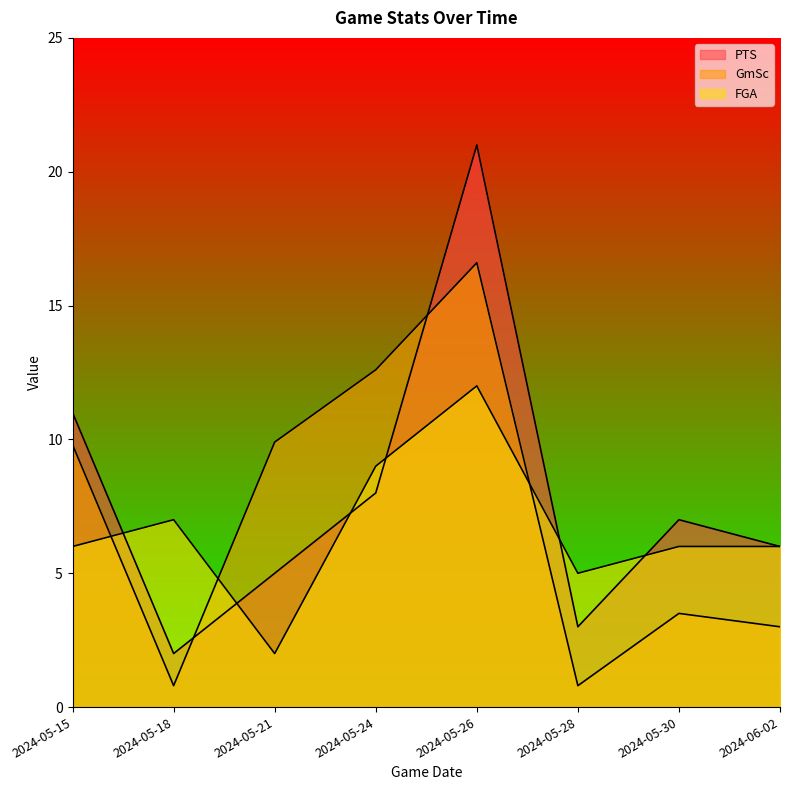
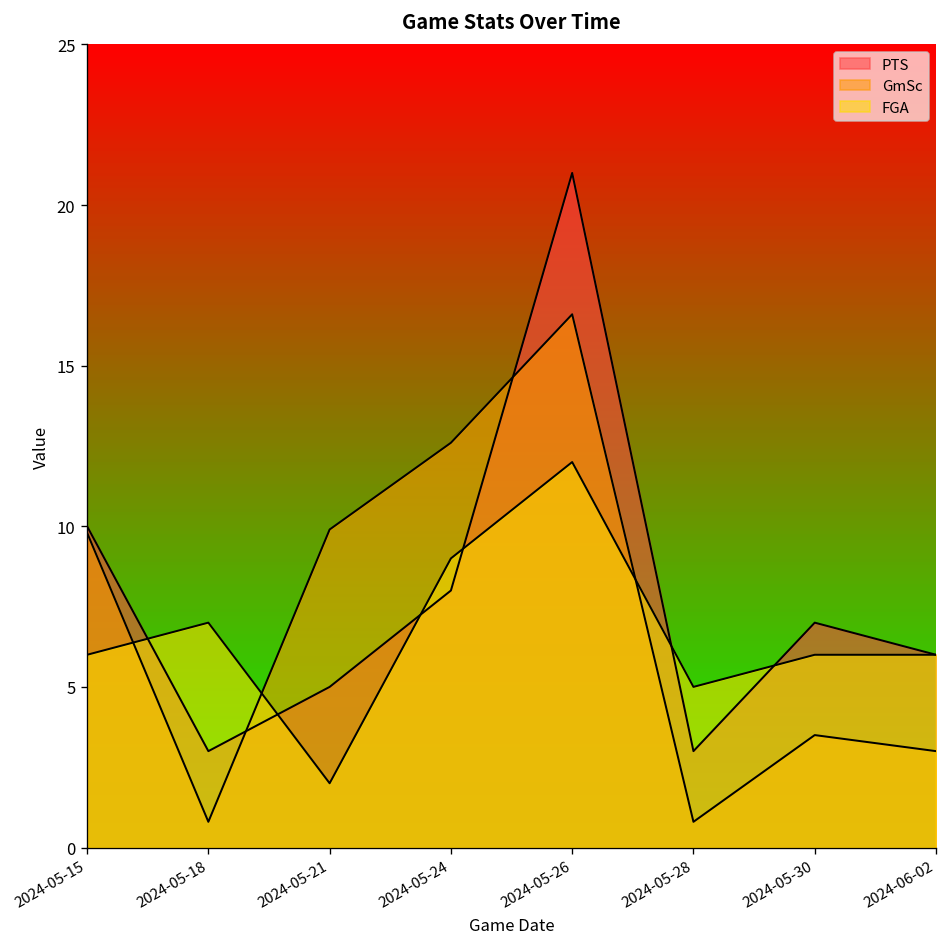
PTS, 2024-05-15: 11 -> 10
PTS, 2024-05-18: 2 -> 3
